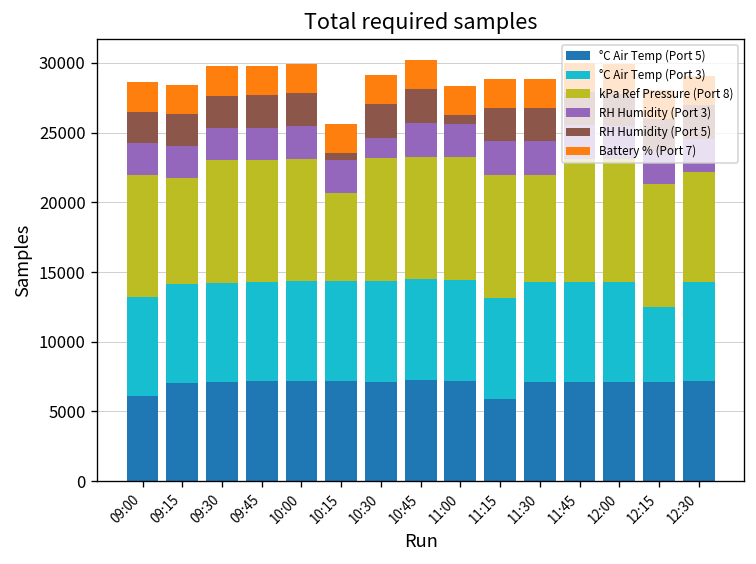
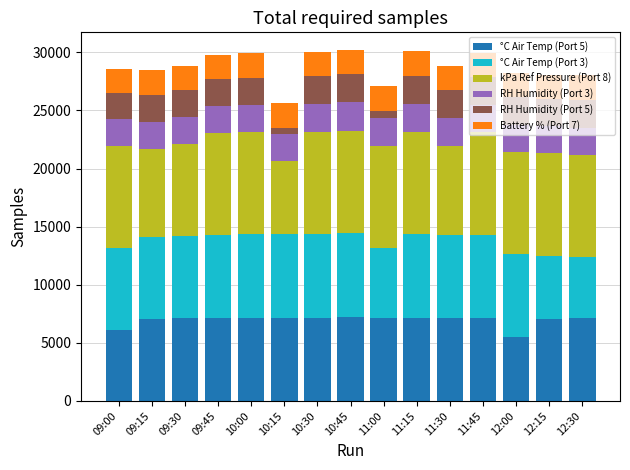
kPa Ref Pressure (Port 8), 09:30: 8800 -> 7900
RH Humidity (Port 3), 10:30: 1500 -> 2400
°C Air Temp (Port 3), 11:00: 7200 -> 6000
°C Air Temp (Port 5), 11:15: 5900 -> 7100
°C Air Temp (Port 5), 12:00: 7100 -> 5500
°C Air Temp (Port 3), 12:30: 7200 -> 5200
kPa Ref Pressure (Port 8), 12:30: 7900 -> 8800
